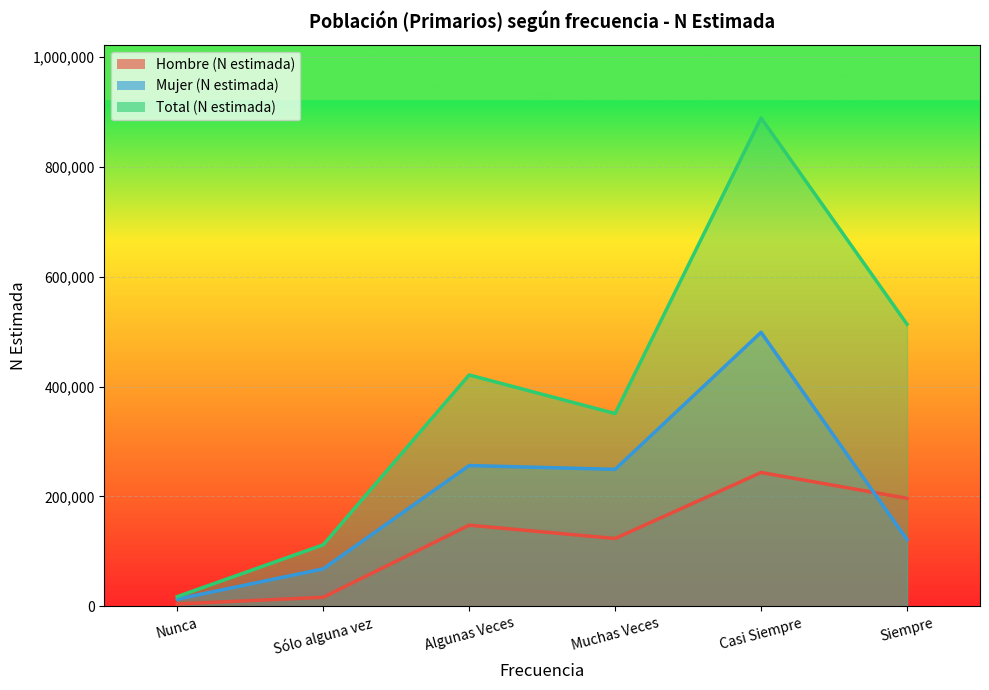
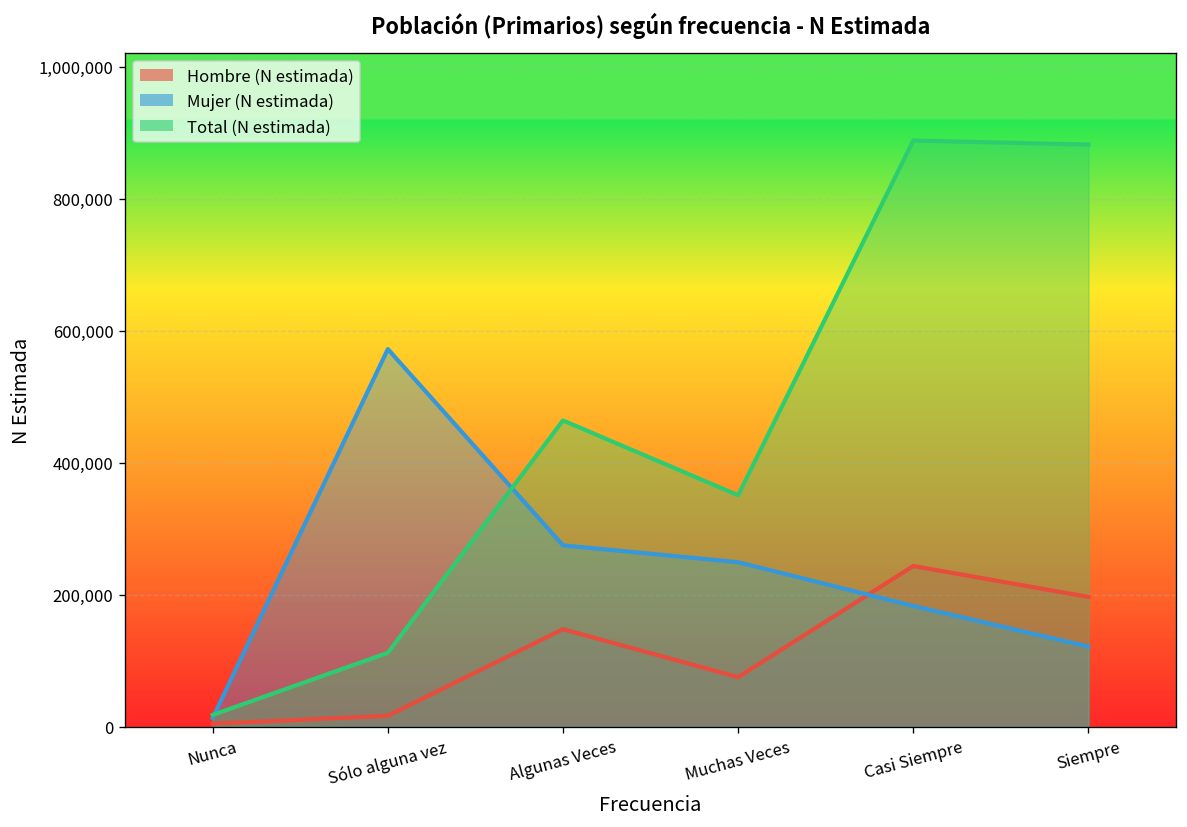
Mujer (N estimada), Sólo alguna vez: 70,000 -> 570,000
Mujer (N estimada), Algunas Veces: 260,000 -> 270,000
Total (N estimada), Algunas Veces: 420,000 -> 460,000
Hombre (N estimada), Muchas Veces: 120,000 -> 80,000
Mujer (N estimada), Casi Siempre: 500,000 -> 180,000
Total (N estimada), Siempre: 510,000 -> 880,000
